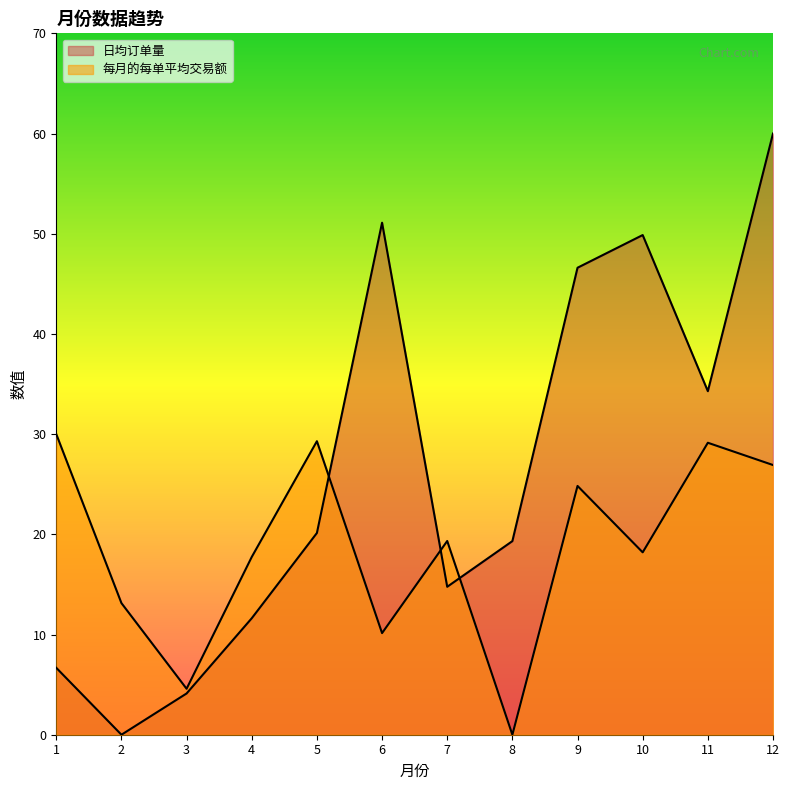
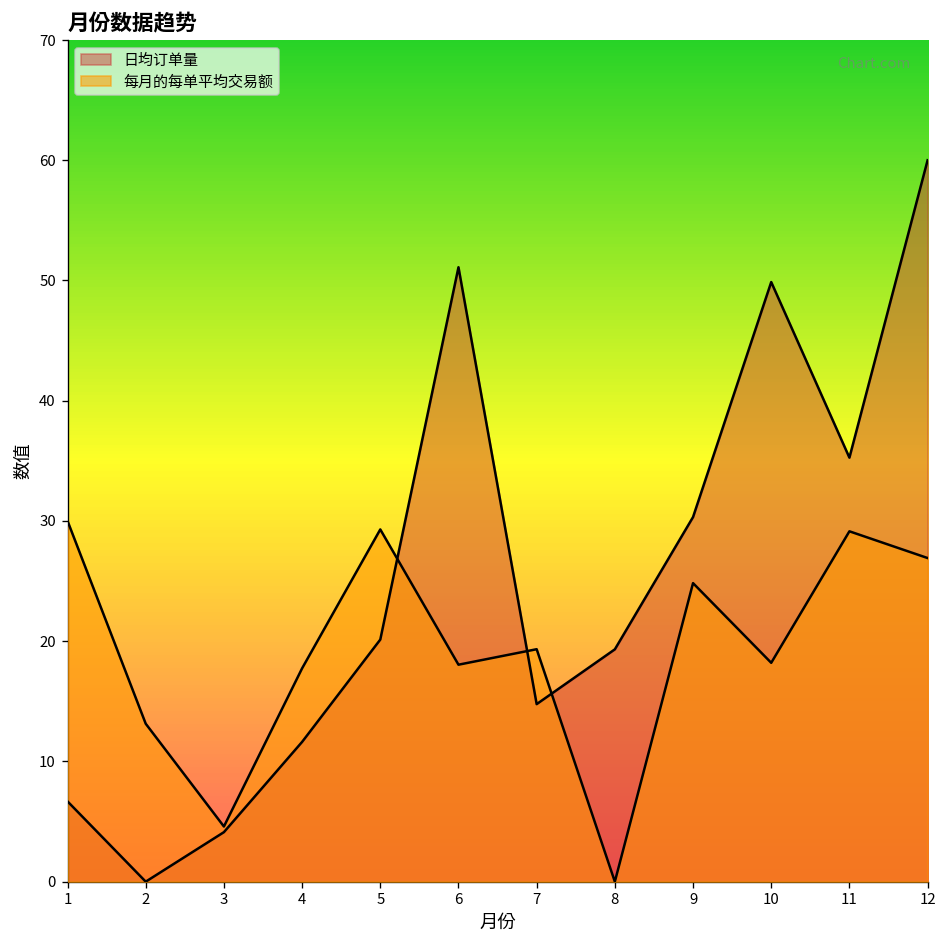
每月的每单平均交易额, 6: 10.1 -> 18.0
日均订单量, 9: 46.6 -> 30.3
日均订单量, 11: 34.3 -> 35.3
